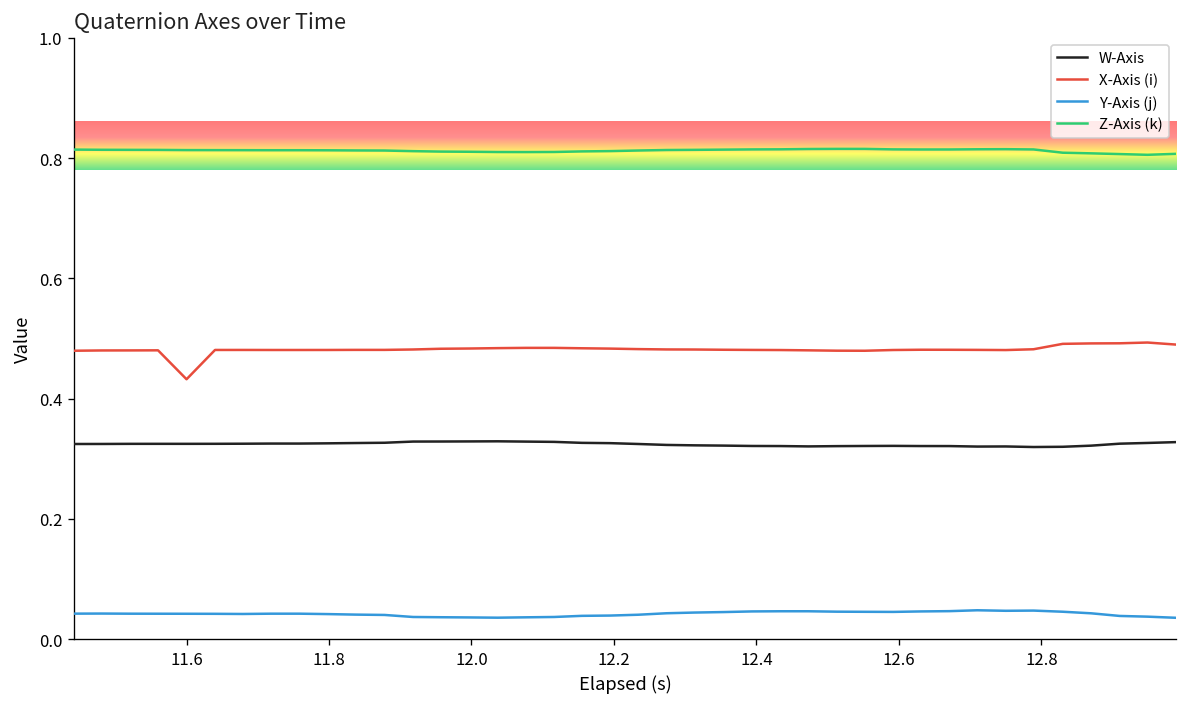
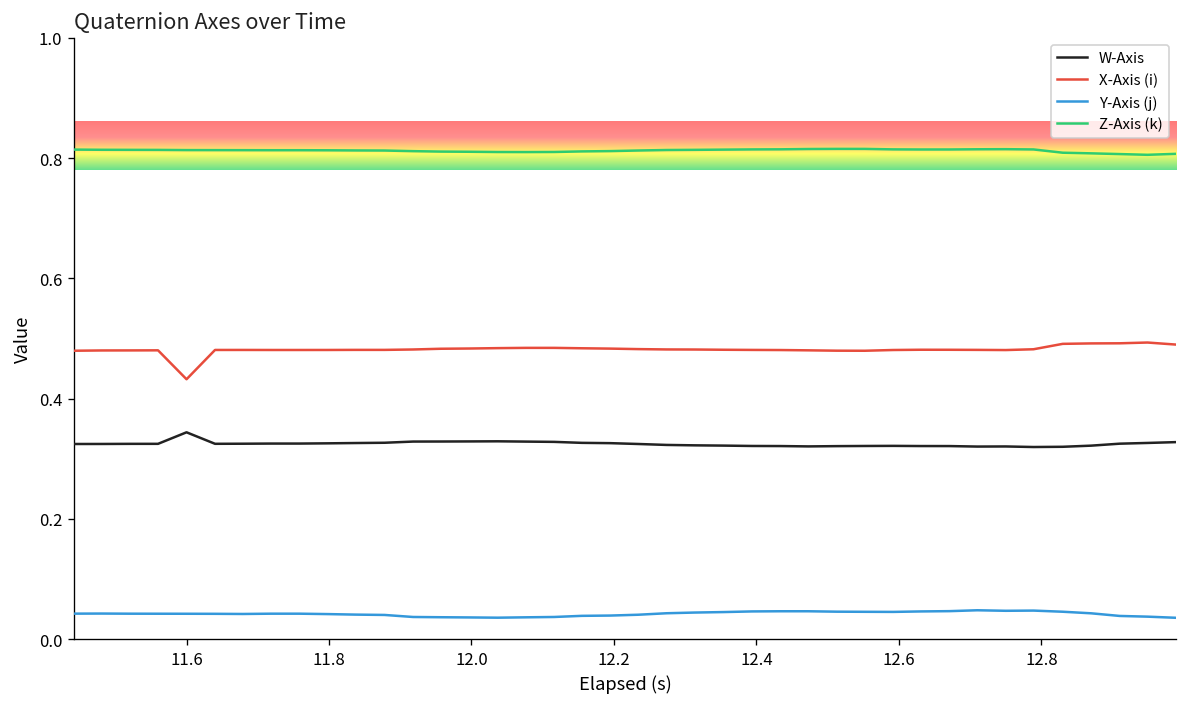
W-Axis, 11.6: 0.32 -> 0.34
